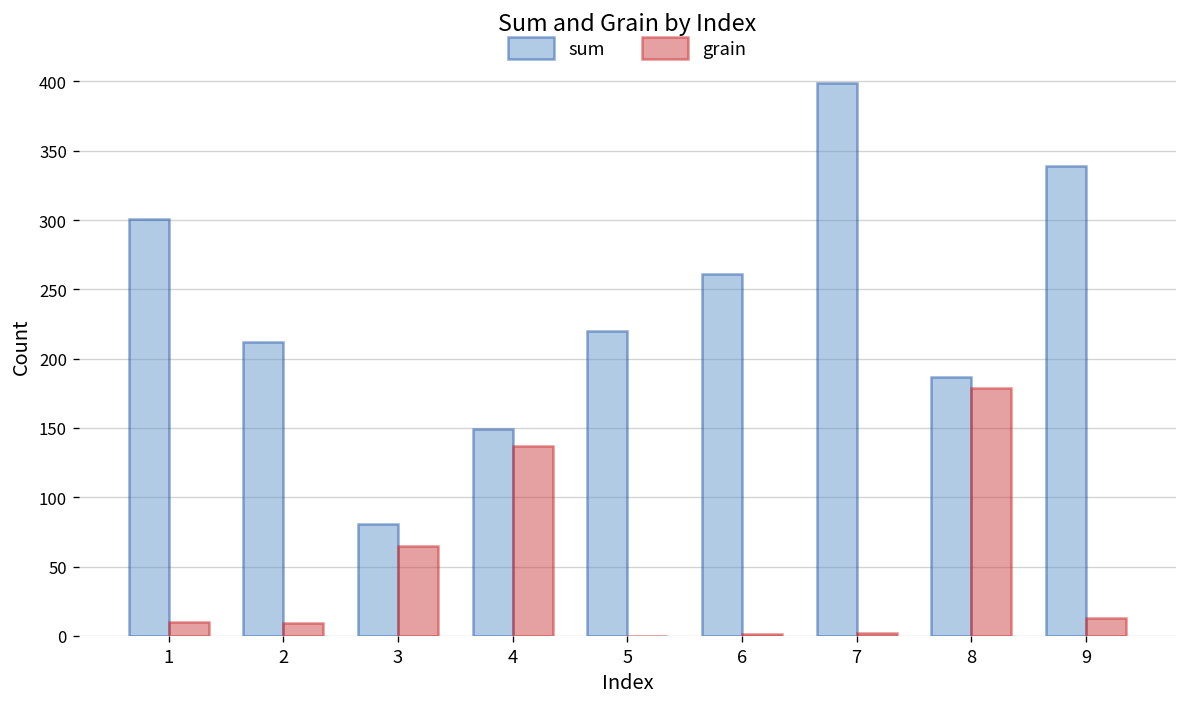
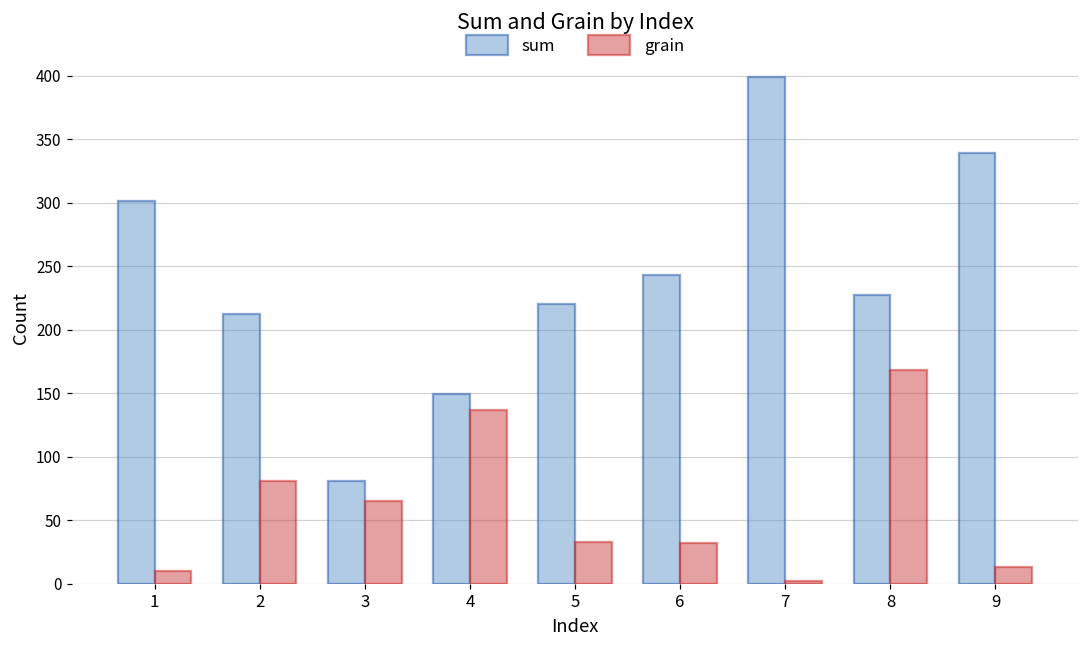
grain, 2: 9 -> 81
grain, 5: 0 -> 33
sum, 6: 261 -> 243
grain, 6: 1 -> 32
sum, 8: 187 -> 227
grain, 8: 179 -> 168
